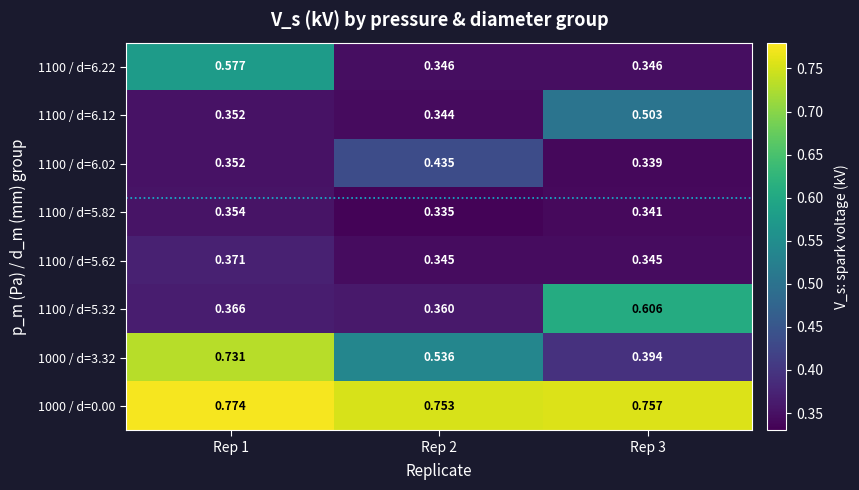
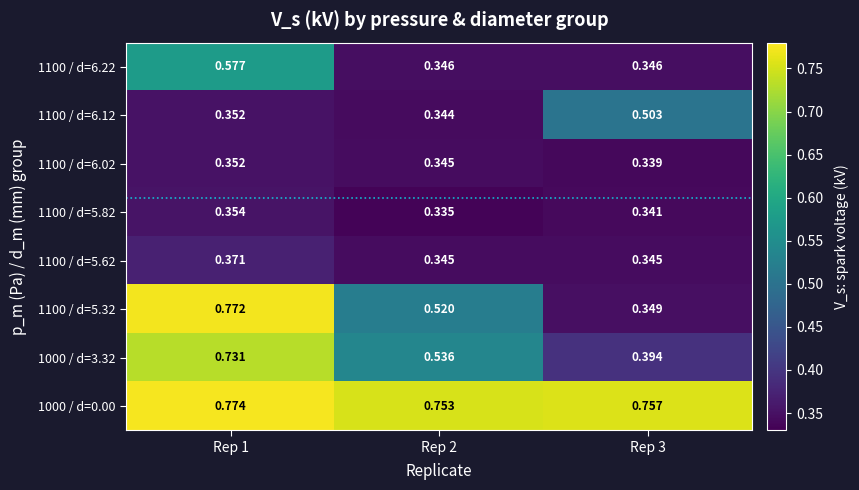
1100 / d=6.02, Rep 2: 0.435 -> 0.345
1100 / d=5.32, Rep 1: 0.366 -> 0.772
1100 / d=5.32, Rep 2: 0.360 -> 0.520
1100 / d=5.32, Rep 3: 0.606 -> 0.349
